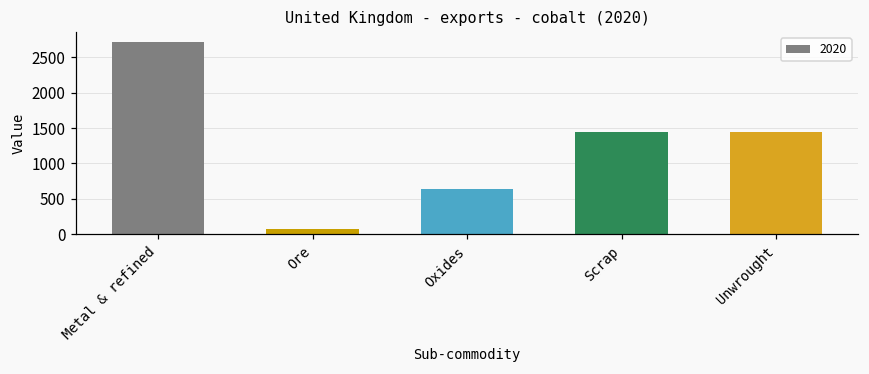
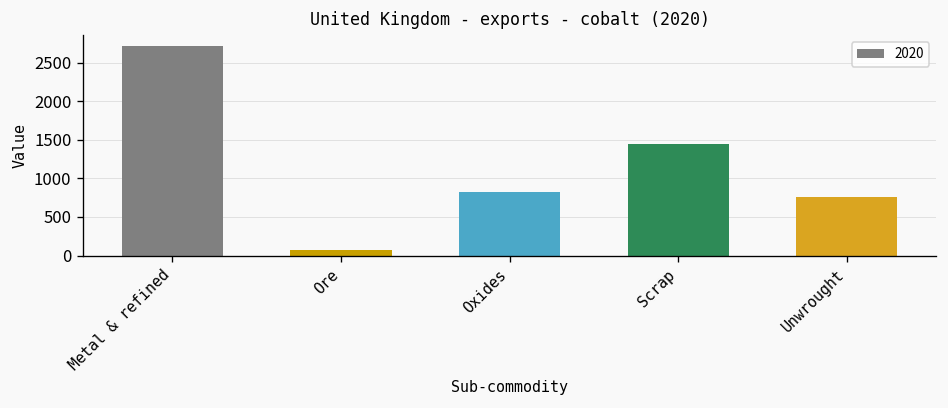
Oxides: 600 -> 800
Unwrought: 1400 -> 800
